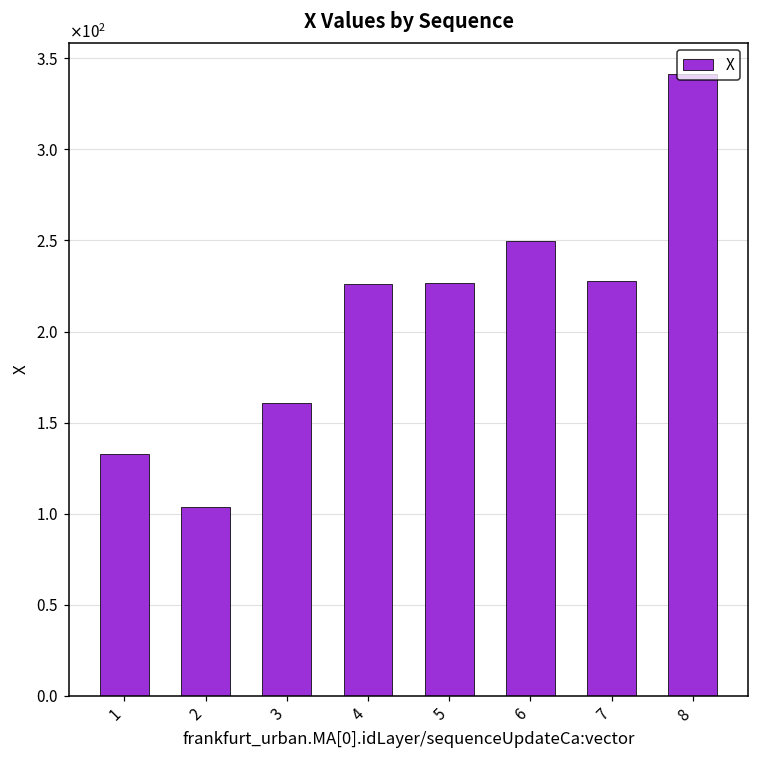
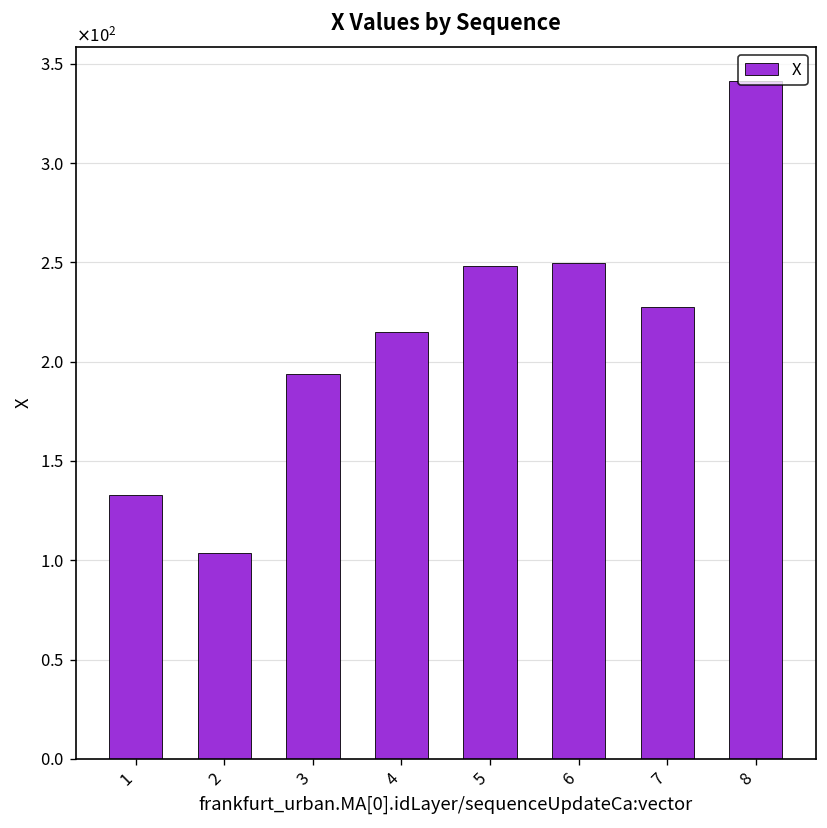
3: 161 -> 194
4: 226 -> 215
5: 227 -> 248
